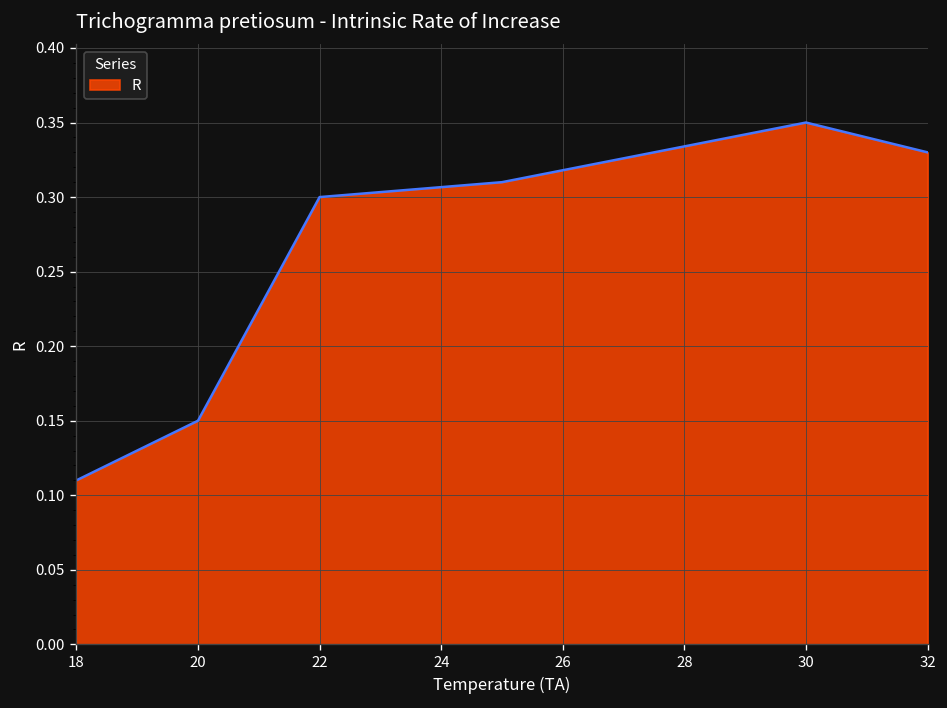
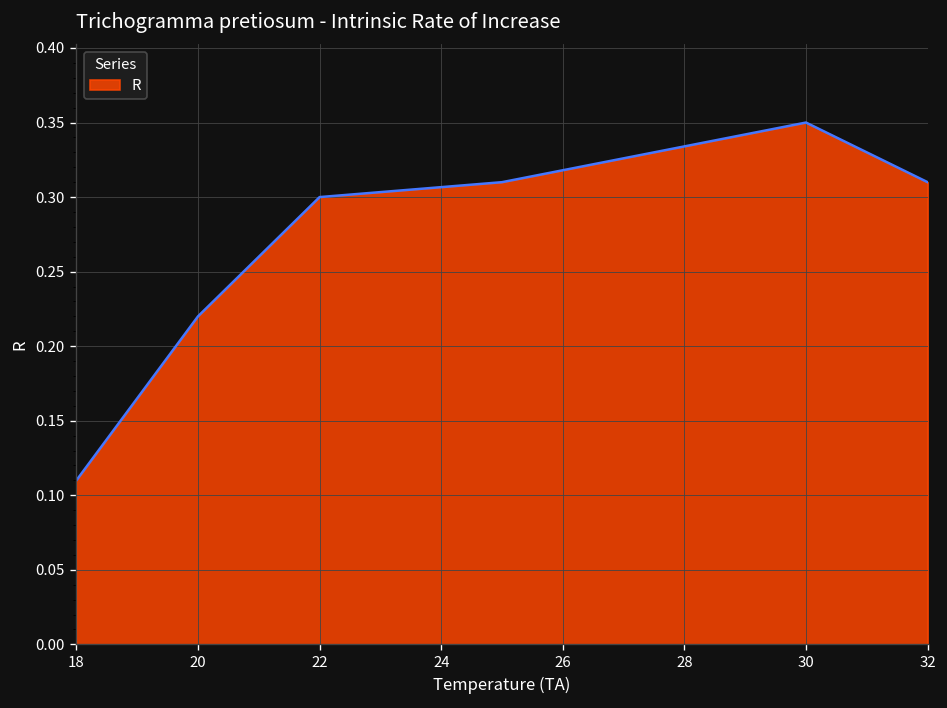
20: 0.15 -> 0.22
32: 0.33 -> 0.31
